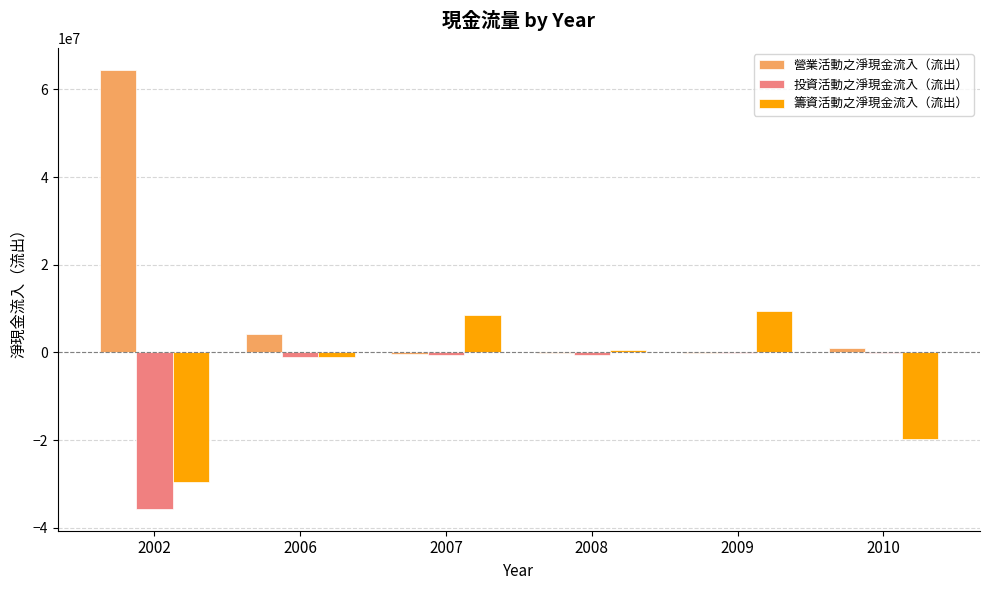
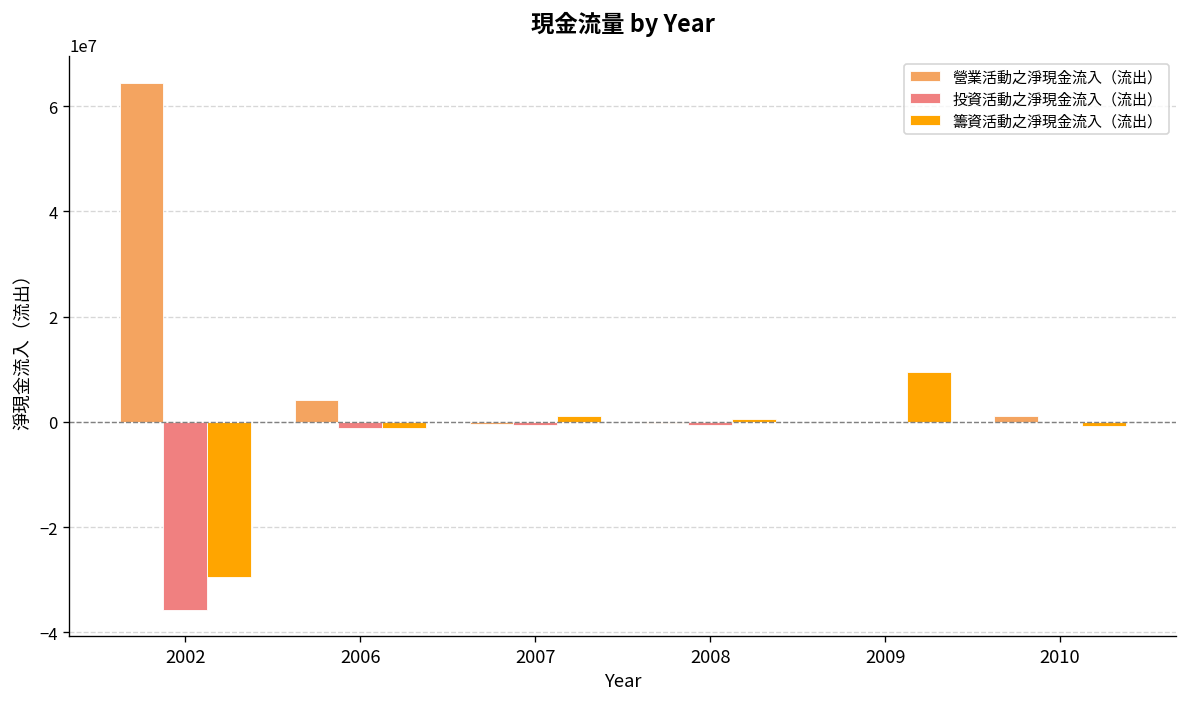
籌資活動之淨現金流入（流出）, 2007: 9000000 -> 1000000
籌資活動之淨現金流入（流出）, 2010: -20000000 -> -1000000
